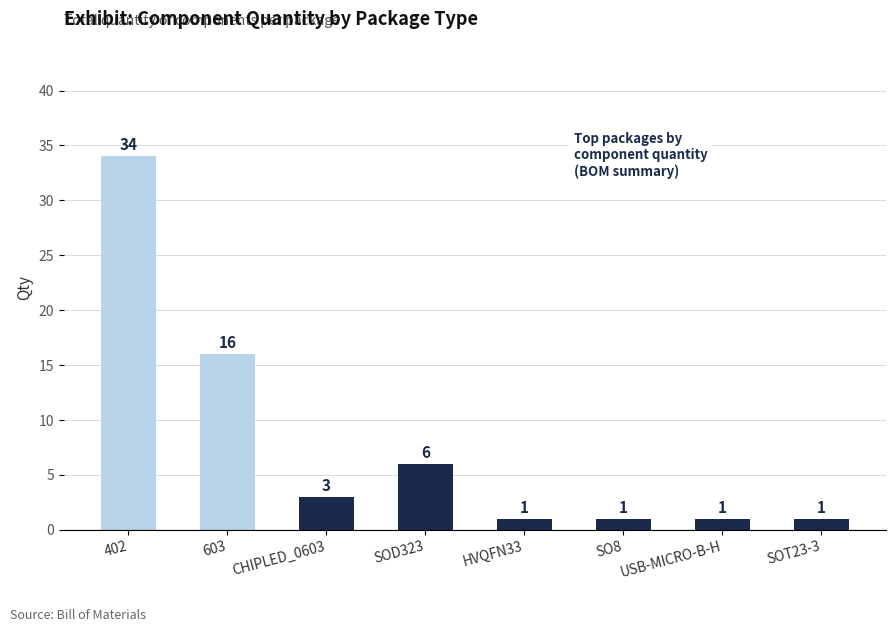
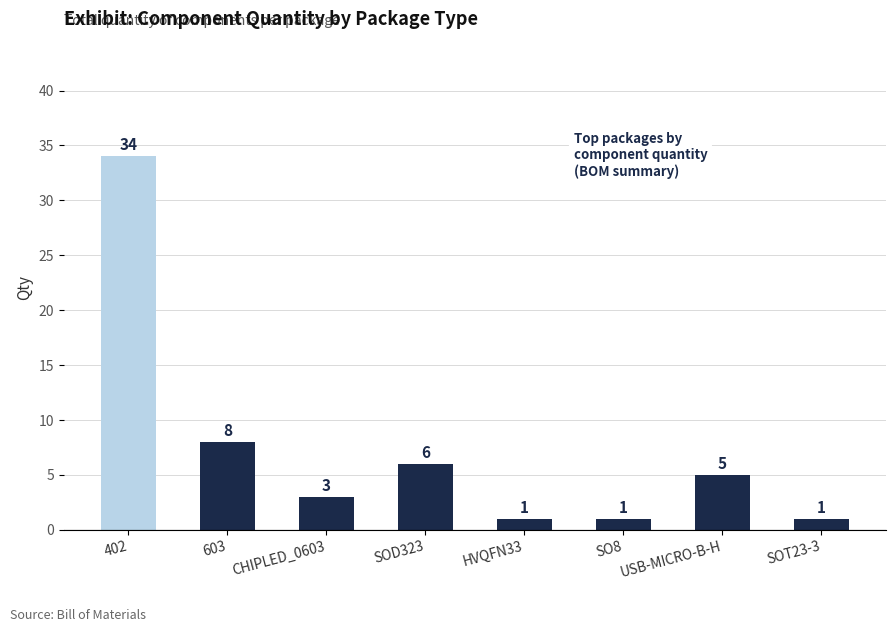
603: 16 -> 8
USB-MICRO-B-H: 1 -> 5
